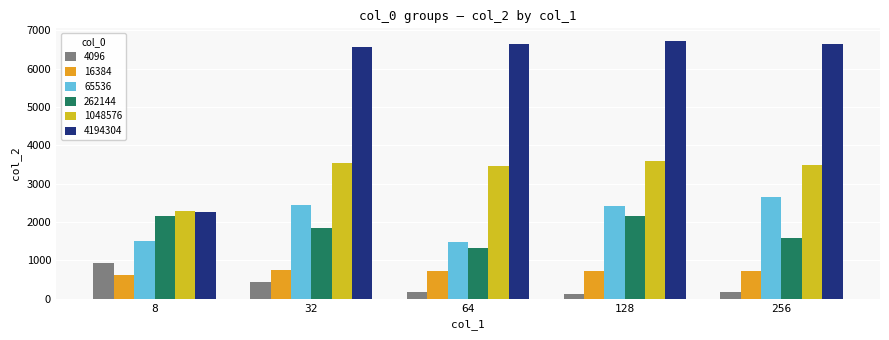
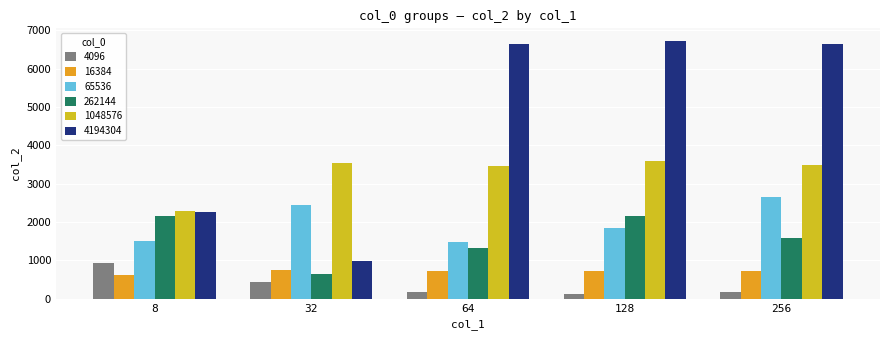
262144, 32: 1900 -> 700
4194304, 32: 6600 -> 1000
65536, 128: 2400 -> 1900
